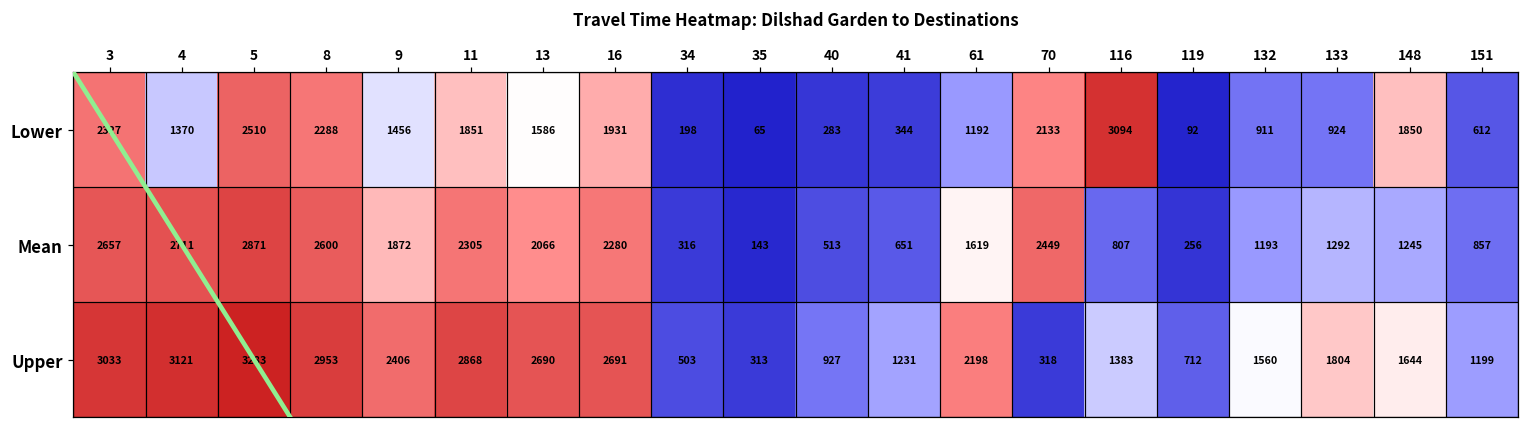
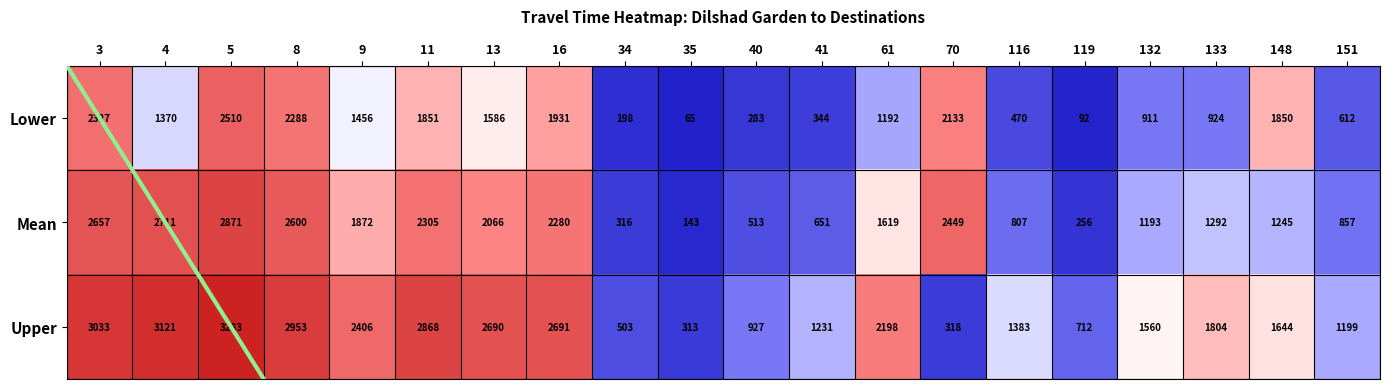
Lower, 116: 3094 -> 470
